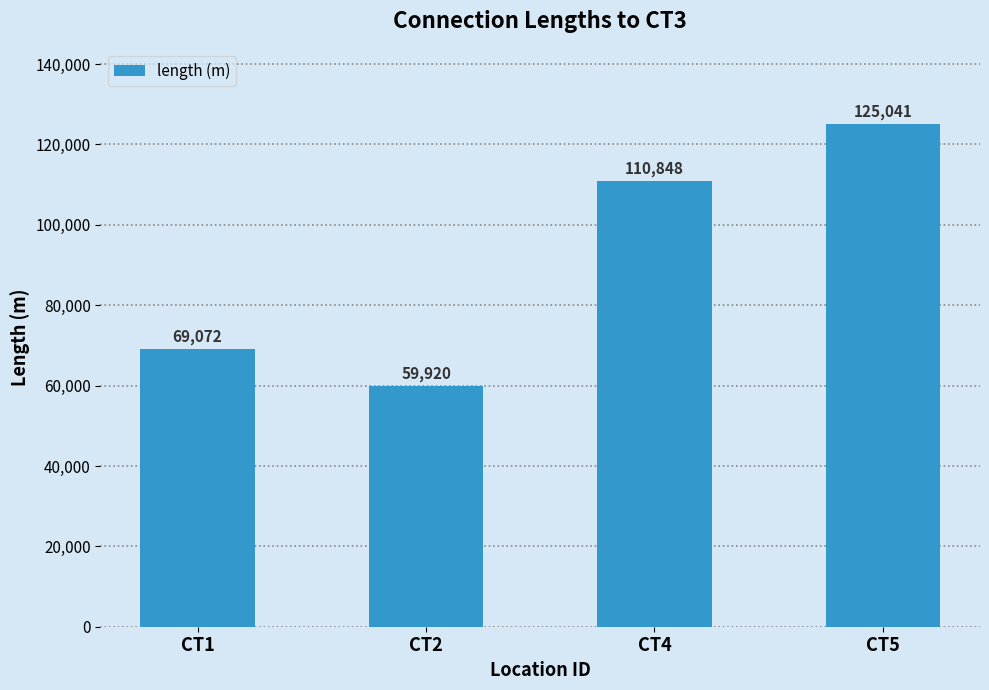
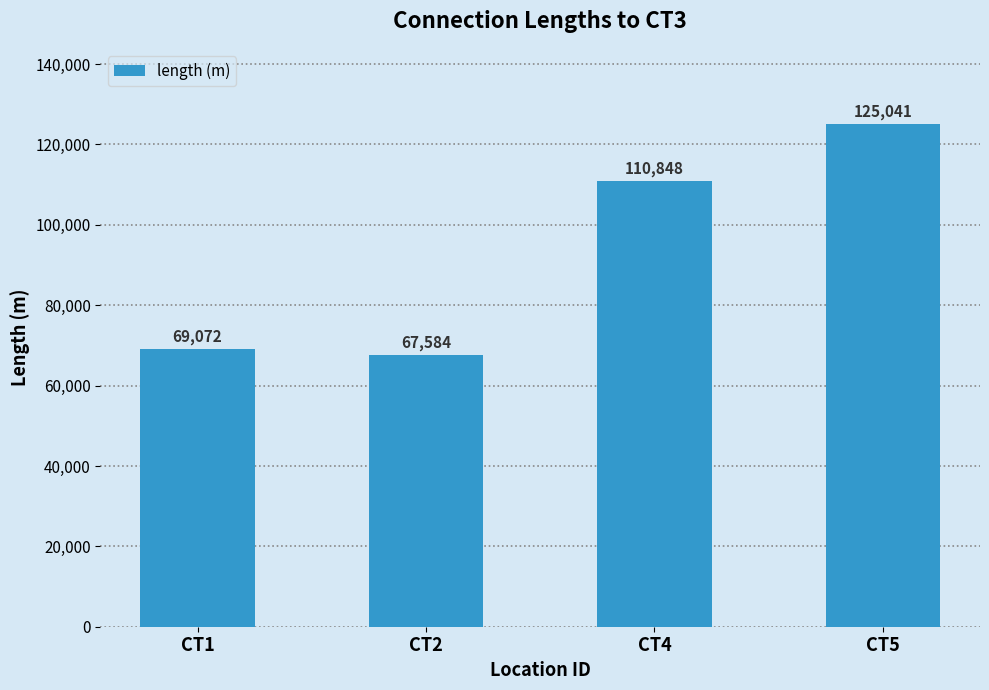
CT2: 59,920 -> 67,584
